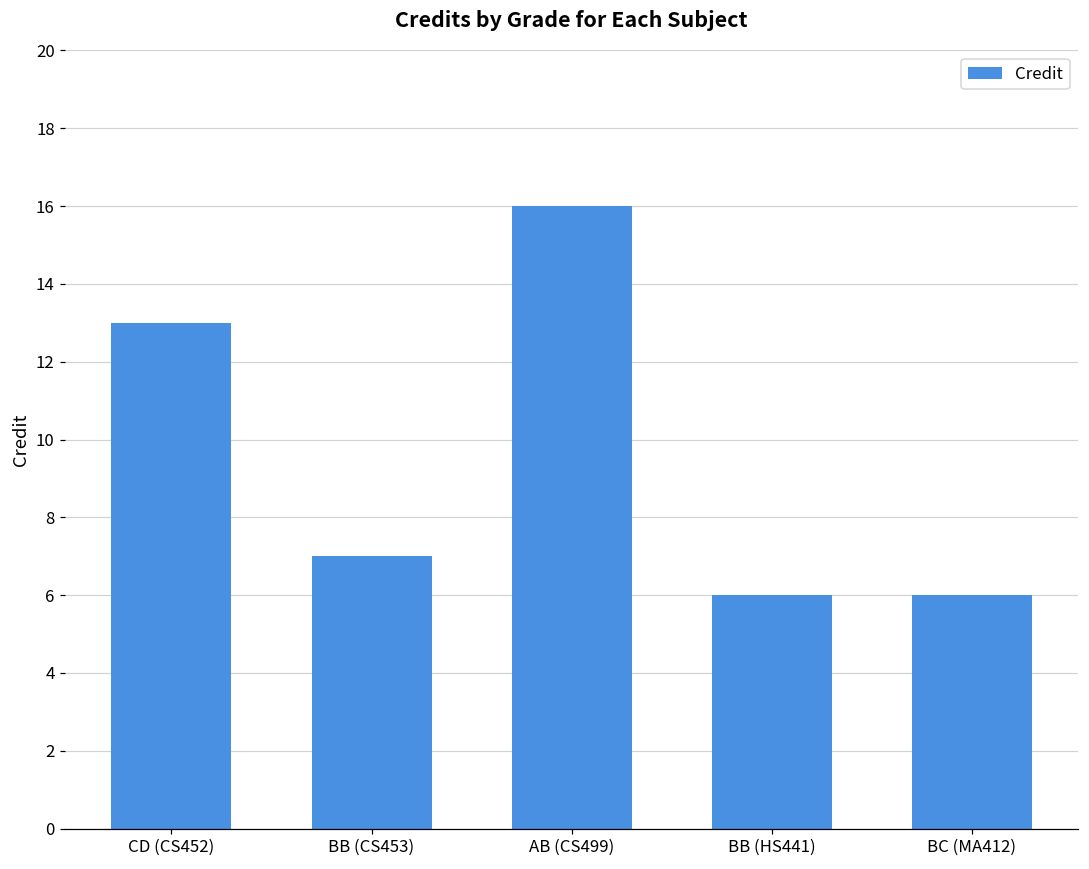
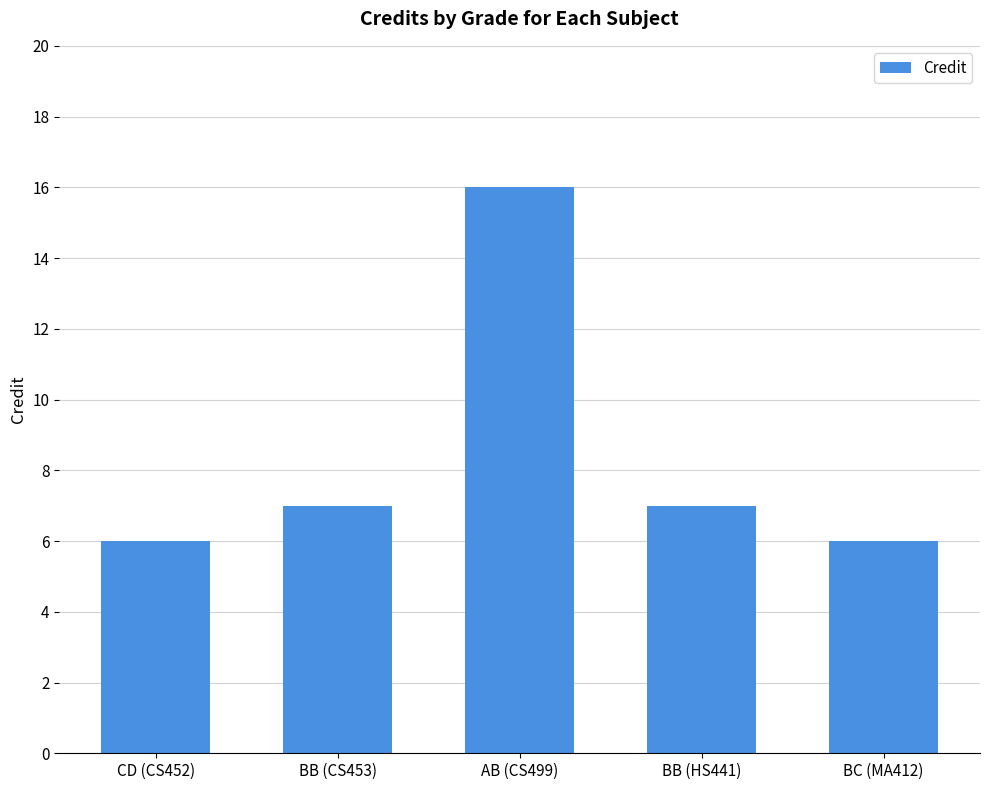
CD (CS452): 13 -> 6
BB (HS441): 6 -> 7
